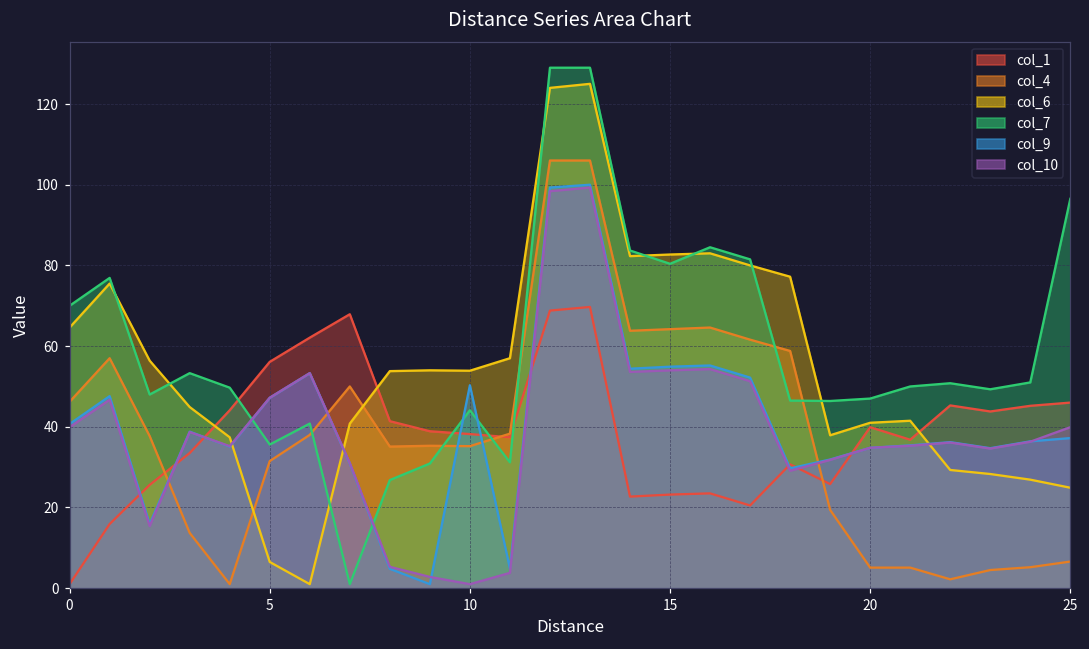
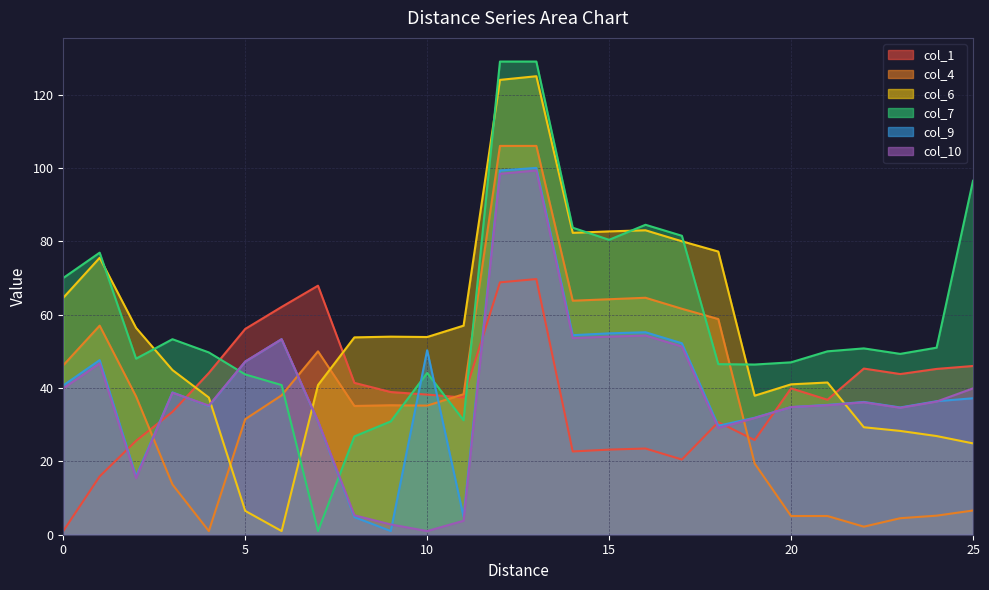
col_7, 5: 36 -> 44
